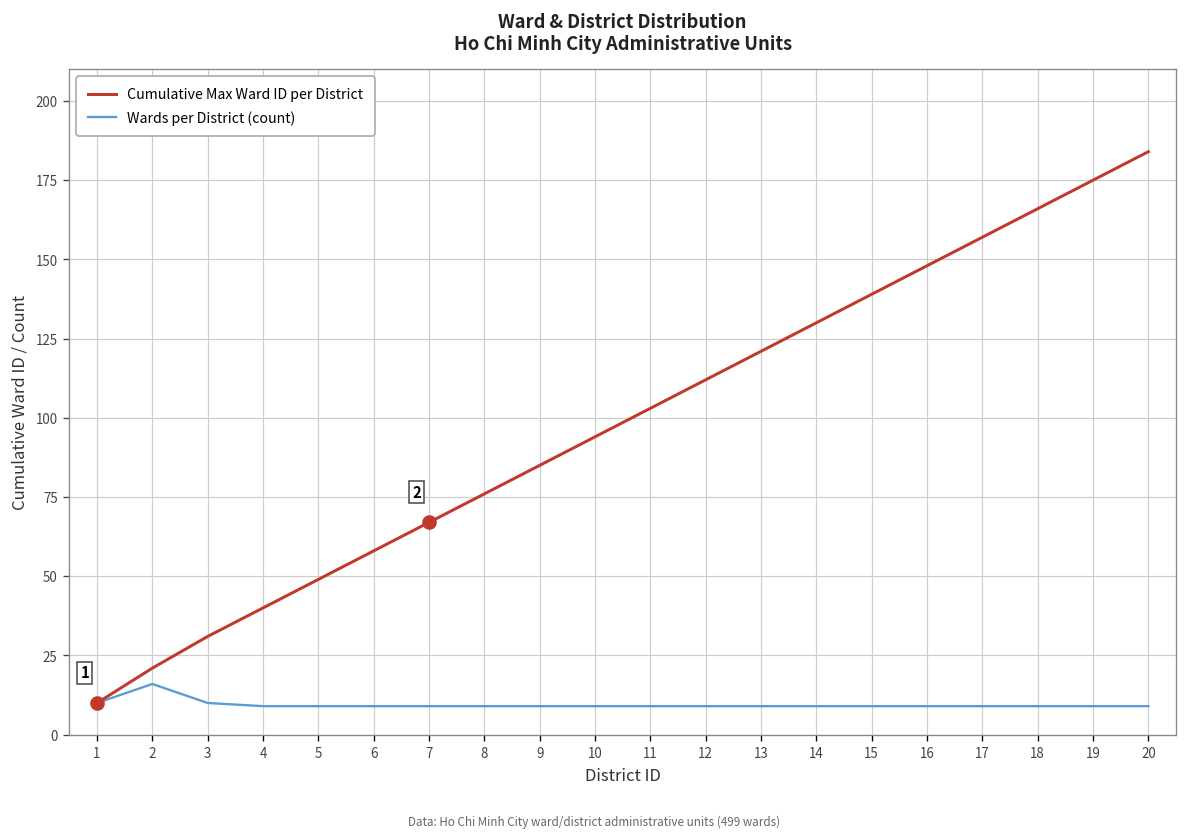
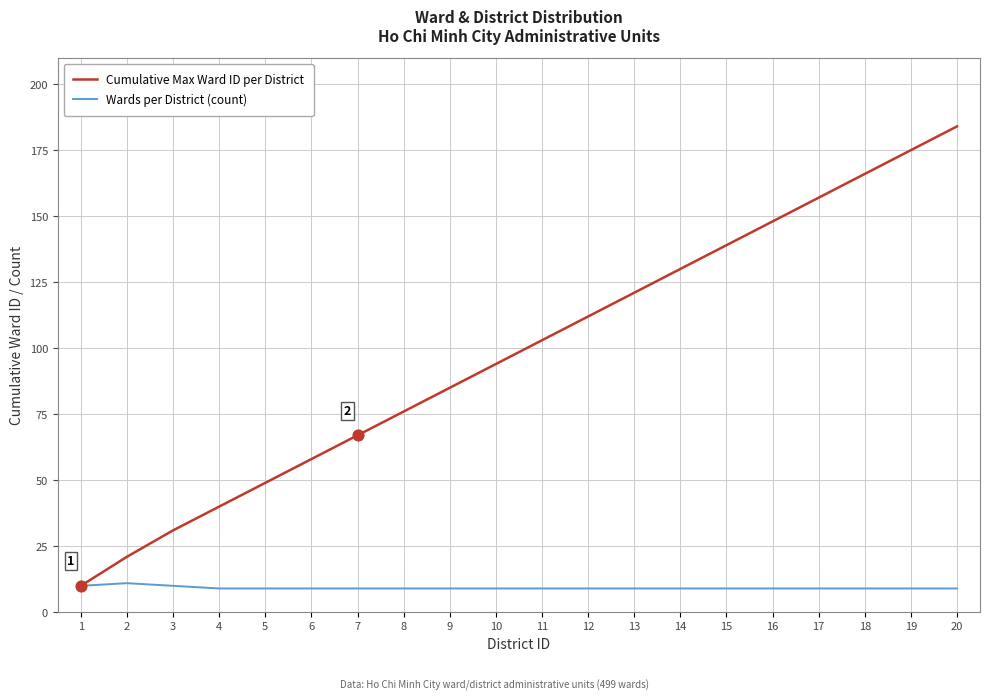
Wards per District (count), 2: 16 -> 11
